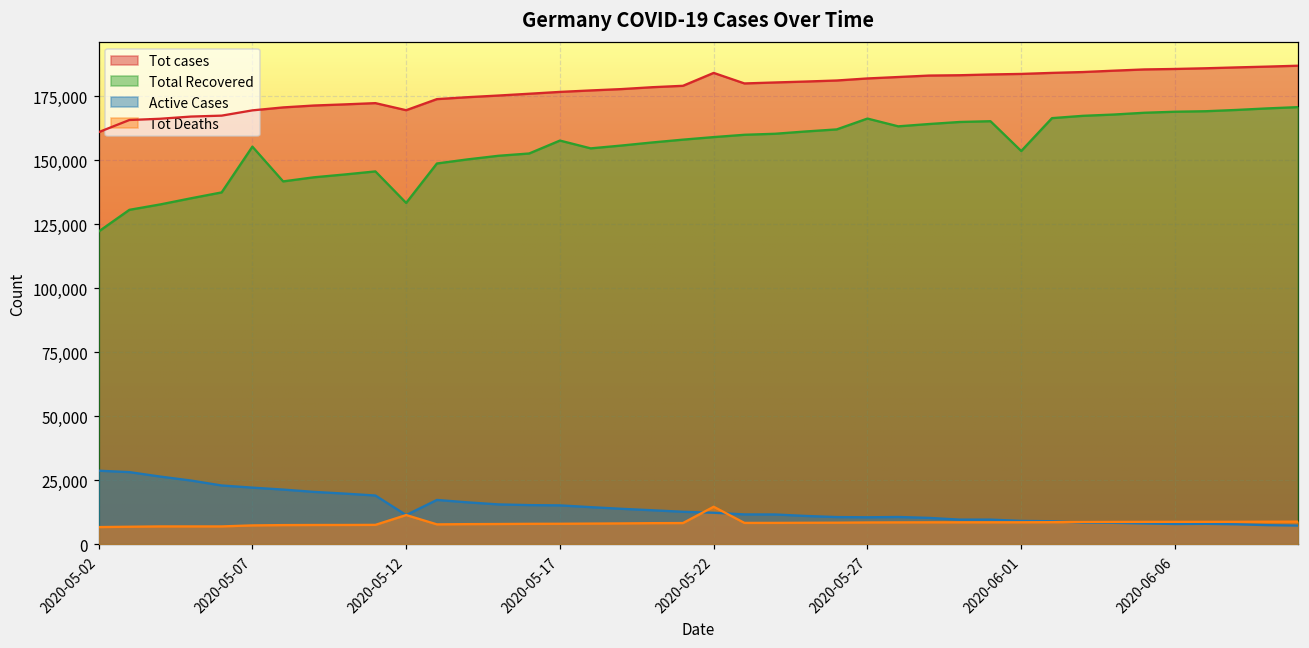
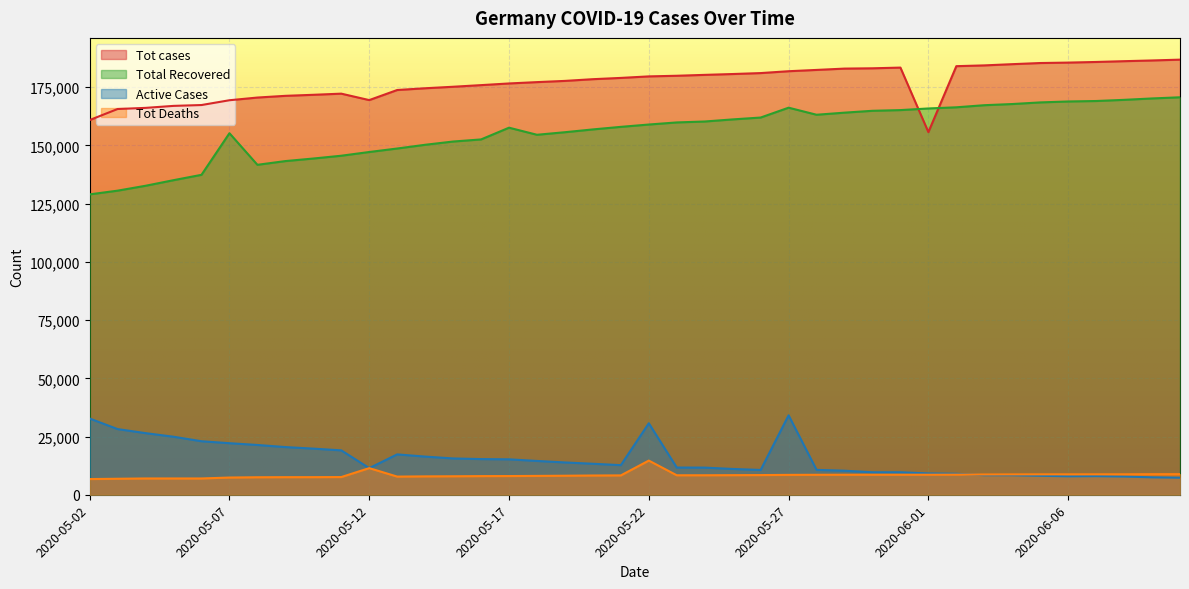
Total Recovered, 2020-05-02: 122,000 -> 129,000
Active Cases, 2020-05-02: 29,000 -> 33,000
Total Recovered, 2020-05-12: 133,000 -> 147,000
Tot cases, 2020-05-22: 184,000 -> 180,000
Active Cases, 2020-05-22: 12,000 -> 31,000
Active Cases, 2020-05-27: 11,000 -> 34,000
Tot cases, 2020-06-01: 184,000 -> 156,000
Total Recovered, 2020-06-01: 154,000 -> 166,000
